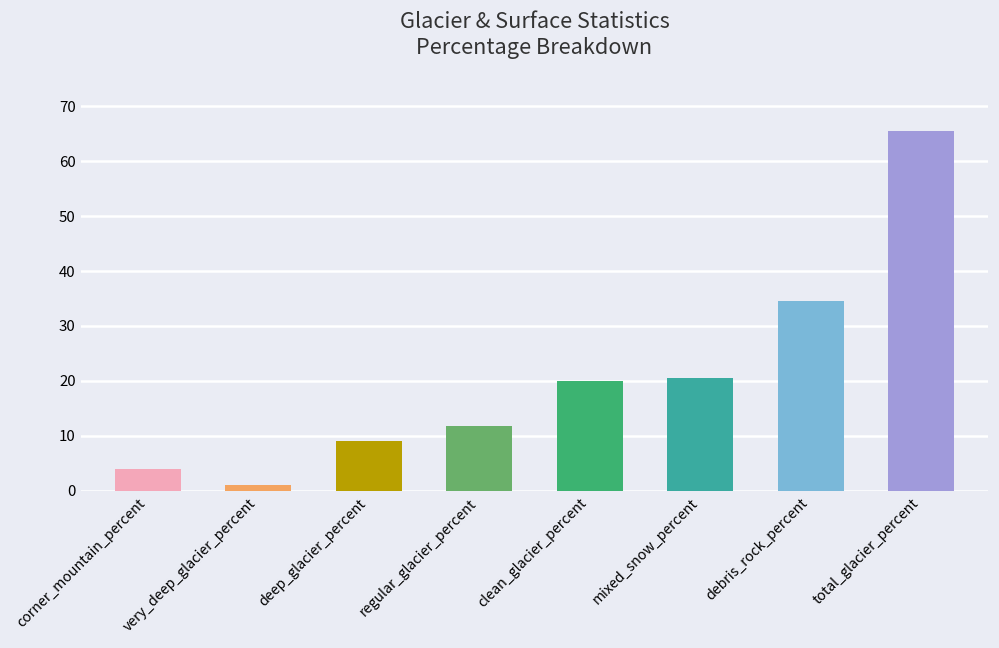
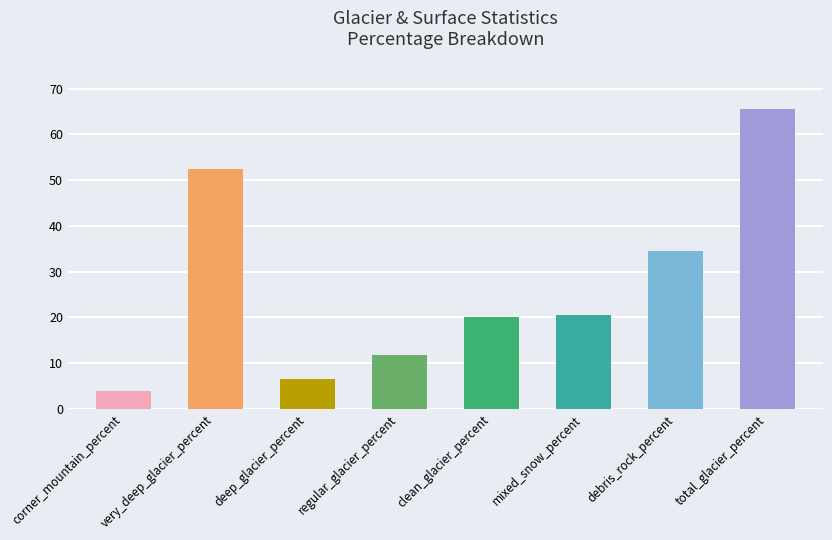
very_deep_glacier_percent: 1 -> 52
deep_glacier_percent: 9 -> 7
